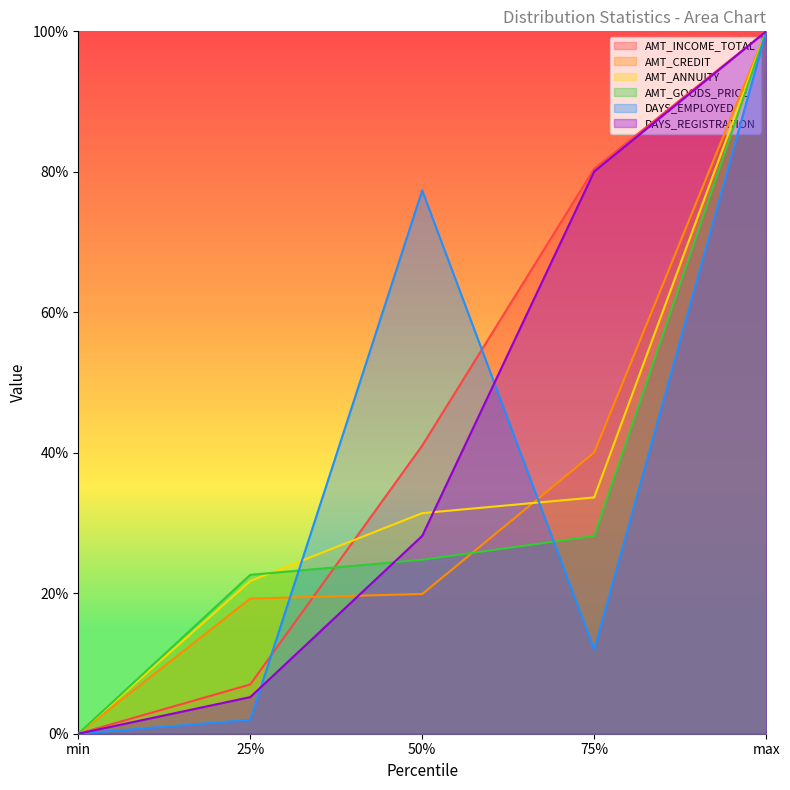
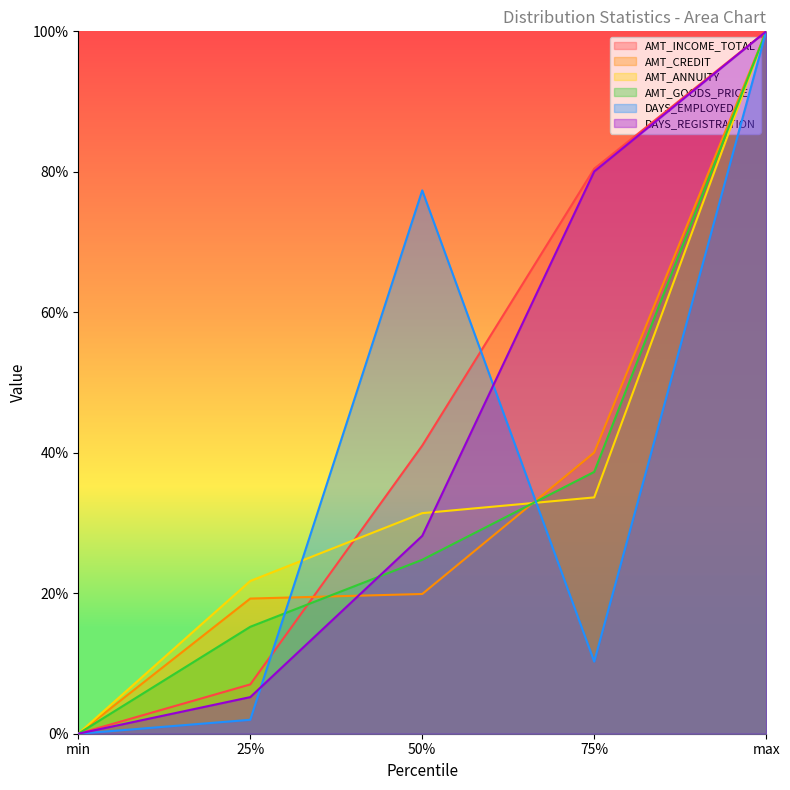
AMT_GOODS_PRICE, 25%: 23% -> 15%
AMT_GOODS_PRICE, 75%: 28% -> 37%
DAYS_EMPLOYED, 75%: 12% -> 10%
